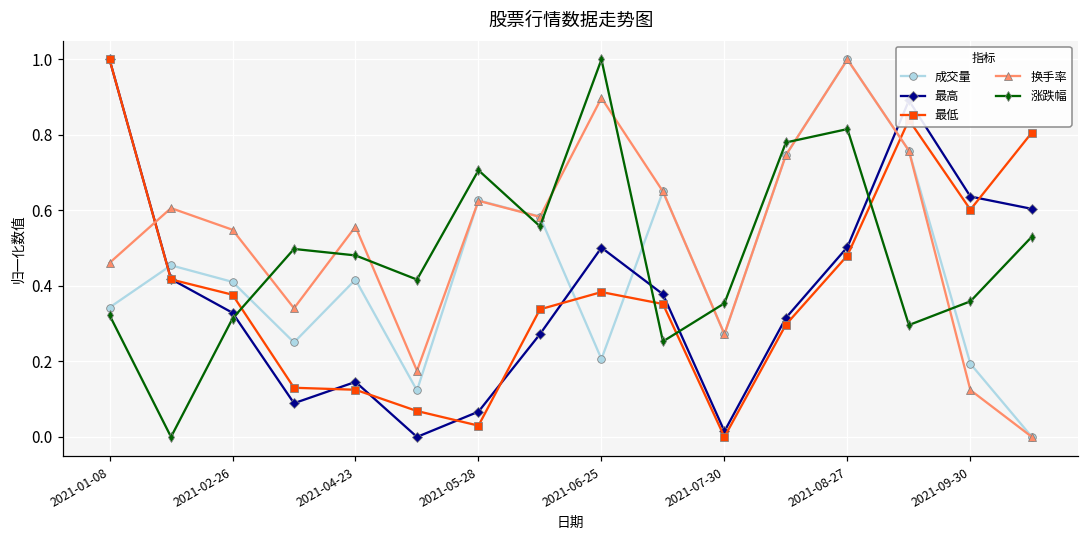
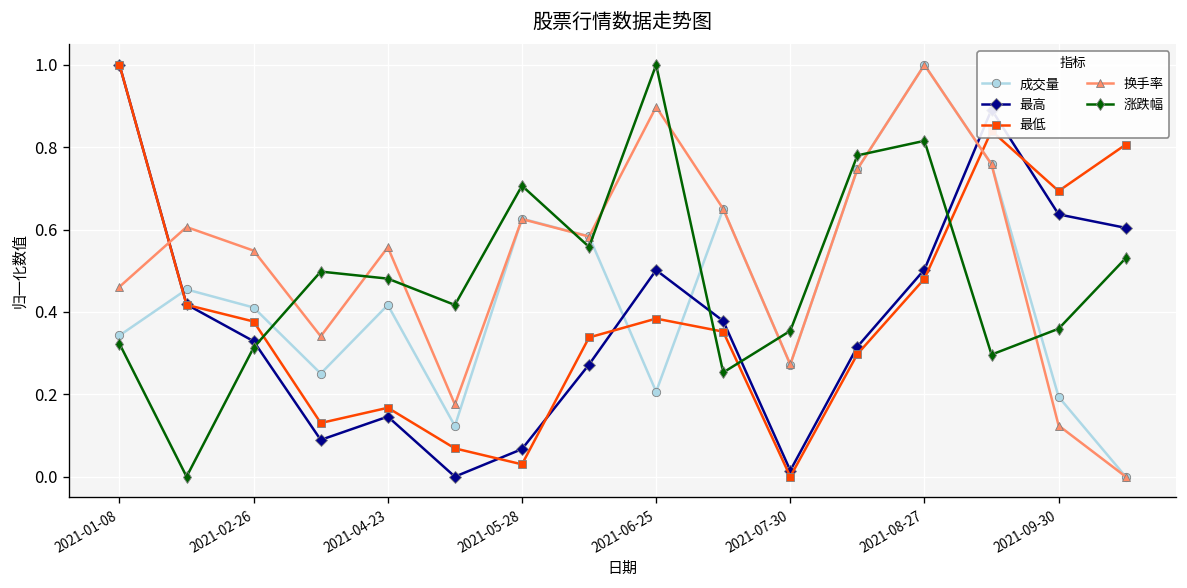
最低, 2021-04-23: 0.12 -> 0.17
最低, 2021-09-30: 0.60 -> 0.69
